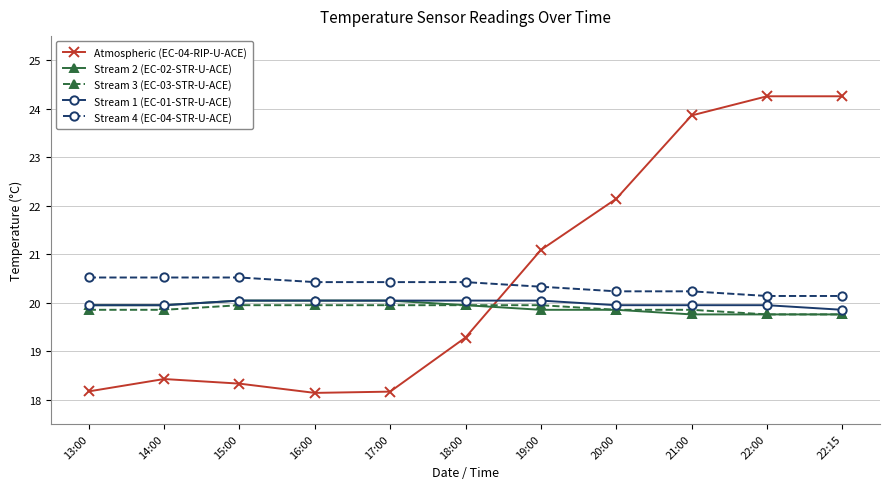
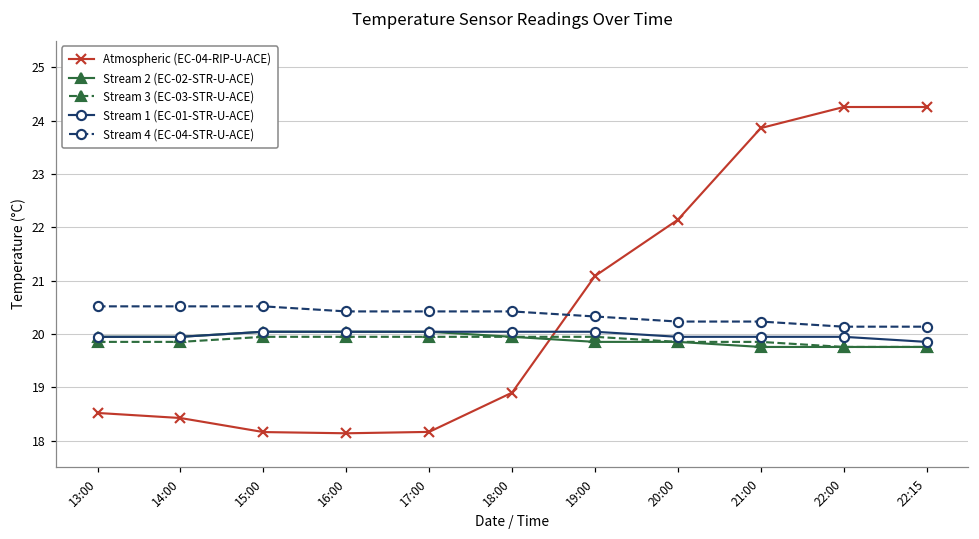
Atmospheric (EC-04-RIP-U-ACE), 13:00: 18.2 -> 18.5
Atmospheric (EC-04-RIP-U-ACE), 15:00: 18.3 -> 18.2
Atmospheric (EC-04-RIP-U-ACE), 18:00: 19.3 -> 18.9
